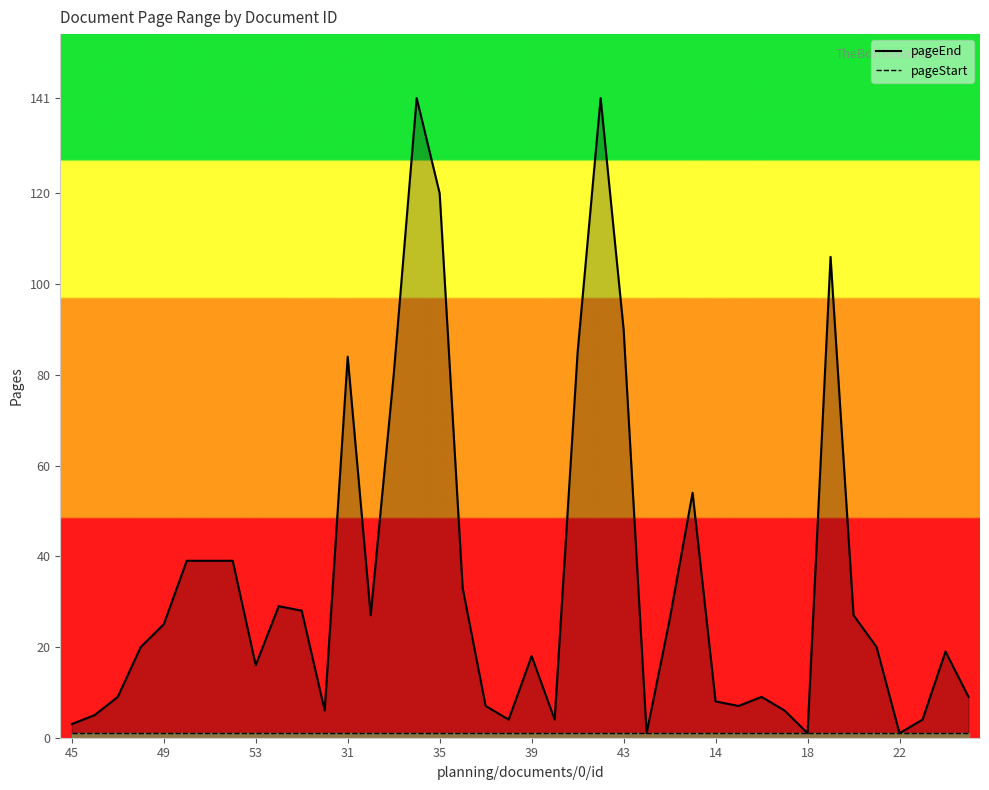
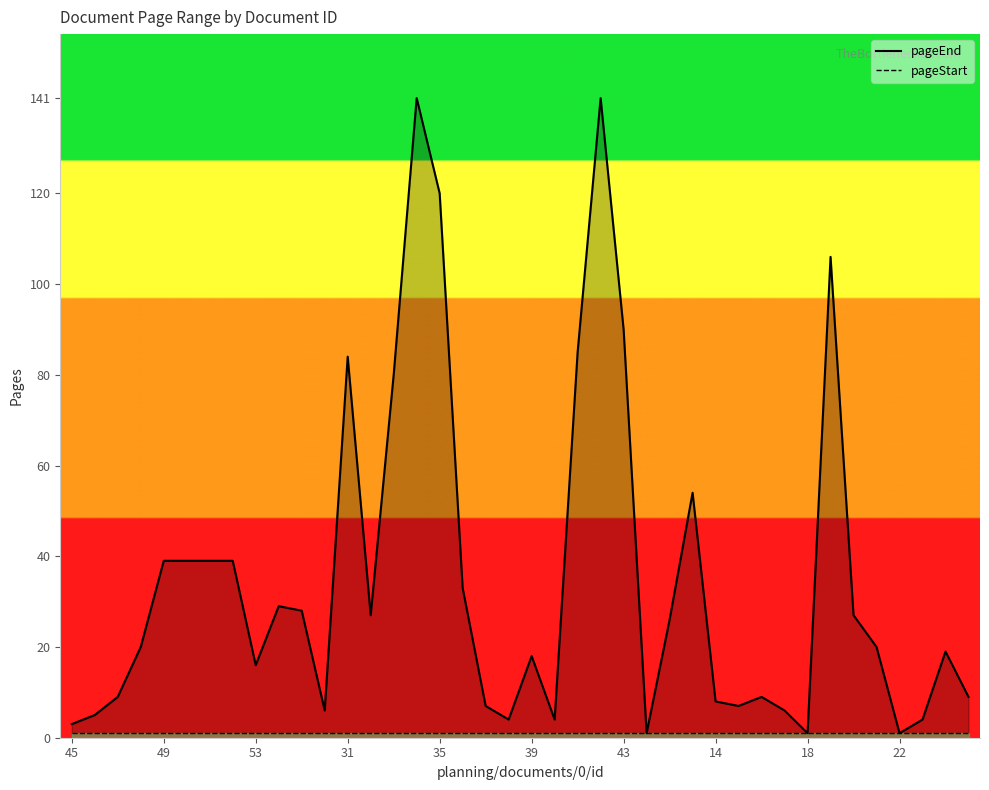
pageEnd, 49: 25 -> 39
